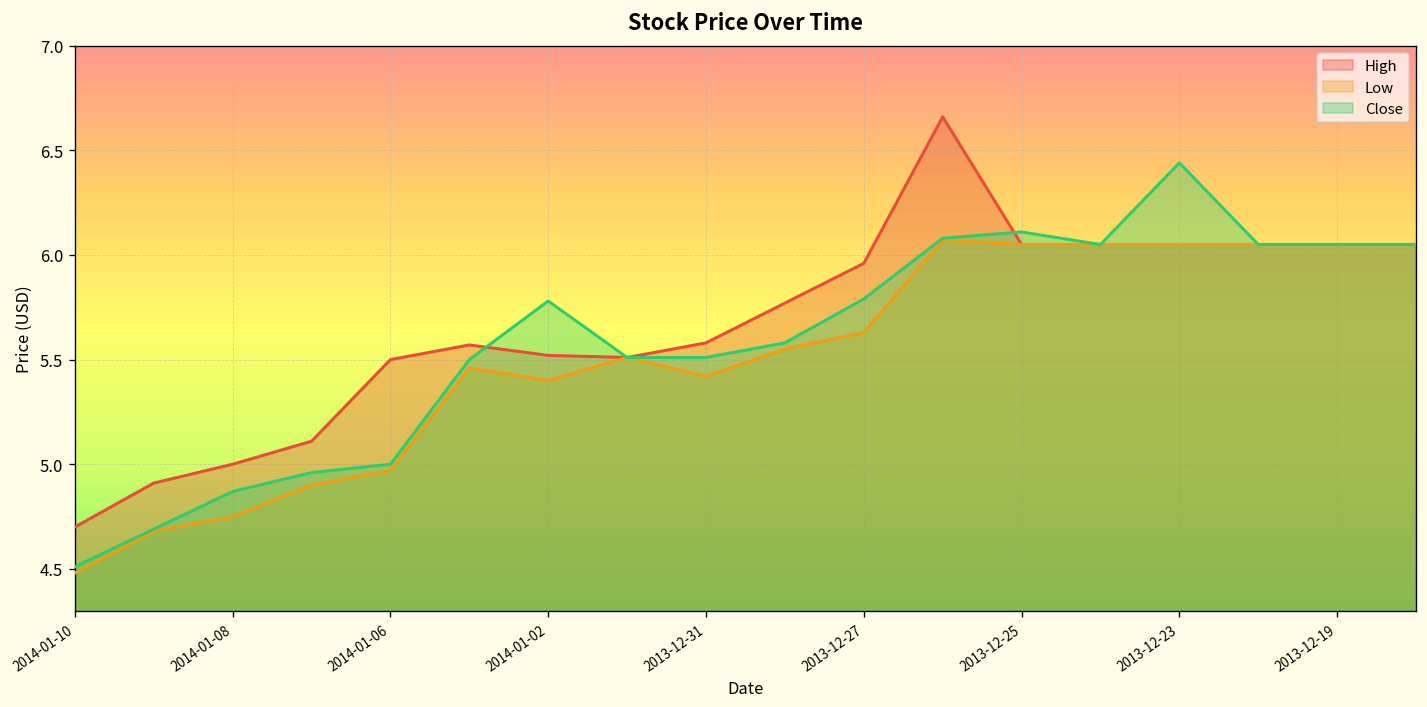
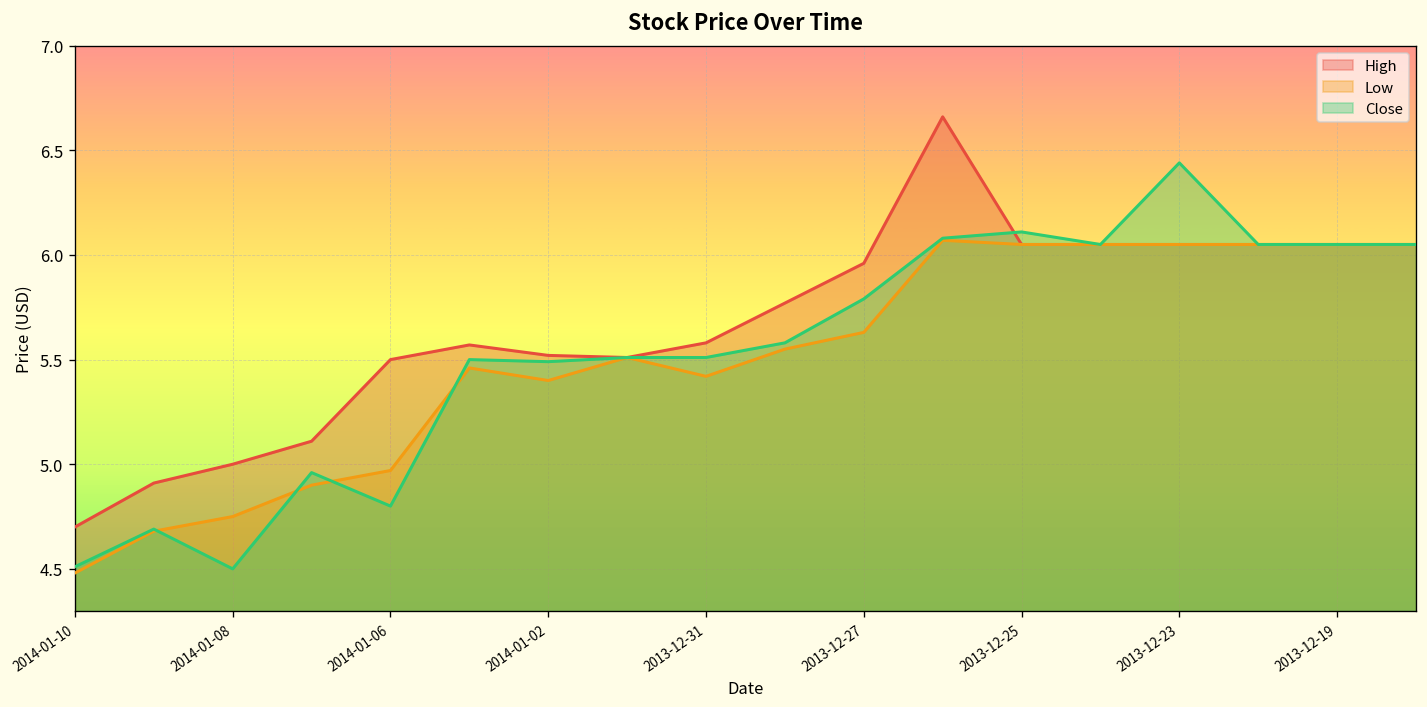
Close, 2014-01-08: 4.87 -> 4.50
Close, 2014-01-06: 5.0 -> 4.8
Close, 2014-01-02: 5.78 -> 5.49
